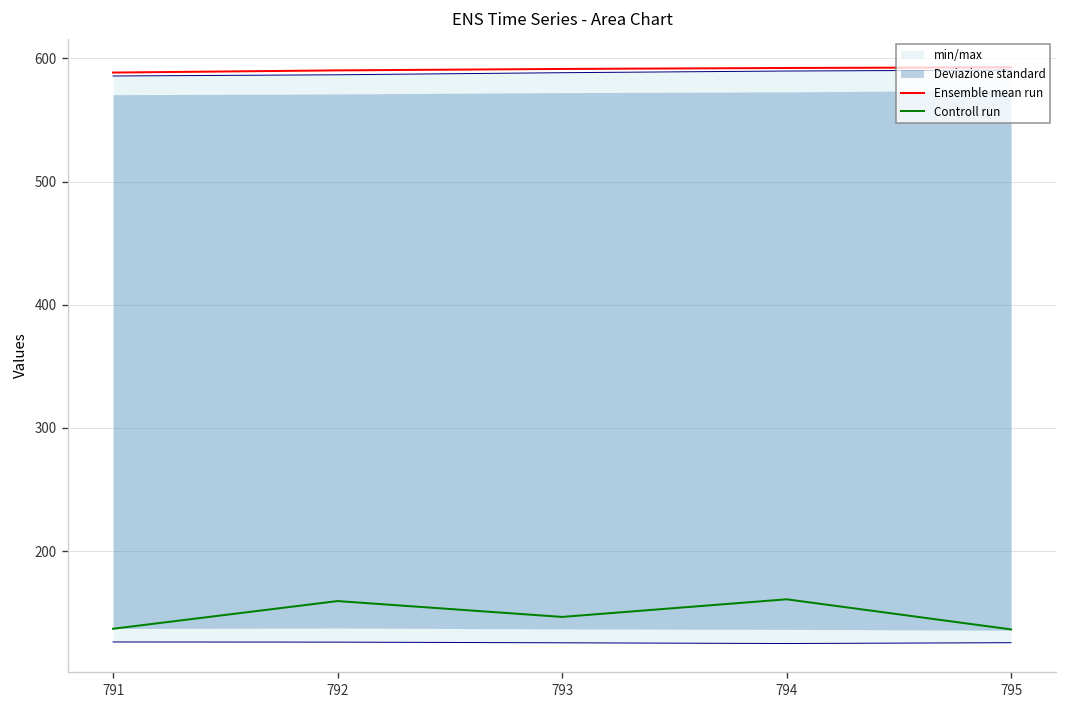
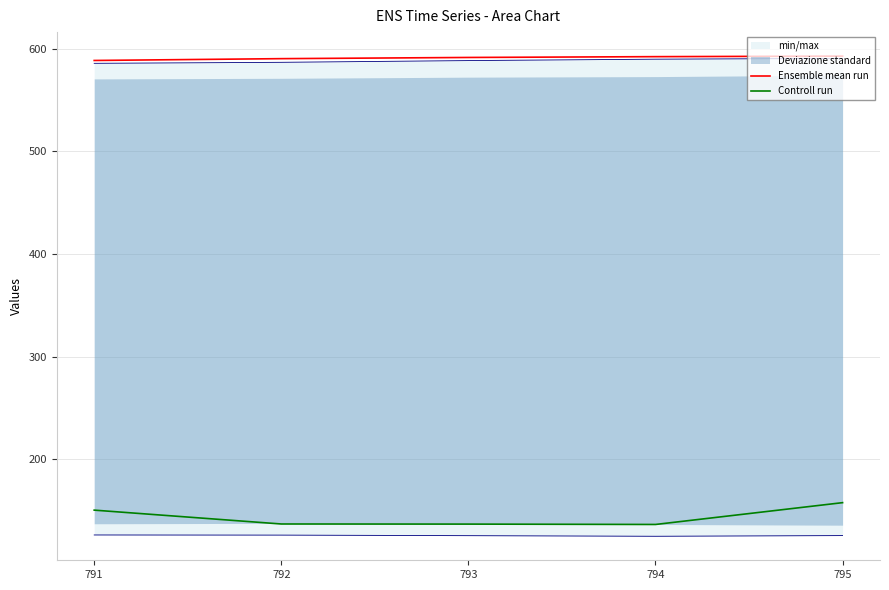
Controll run, 791: 137 -> 150
Controll run, 792: 159 -> 137
Controll run, 793: 147 -> 137
Controll run, 794: 161 -> 136
Controll run, 795: 136 -> 158
